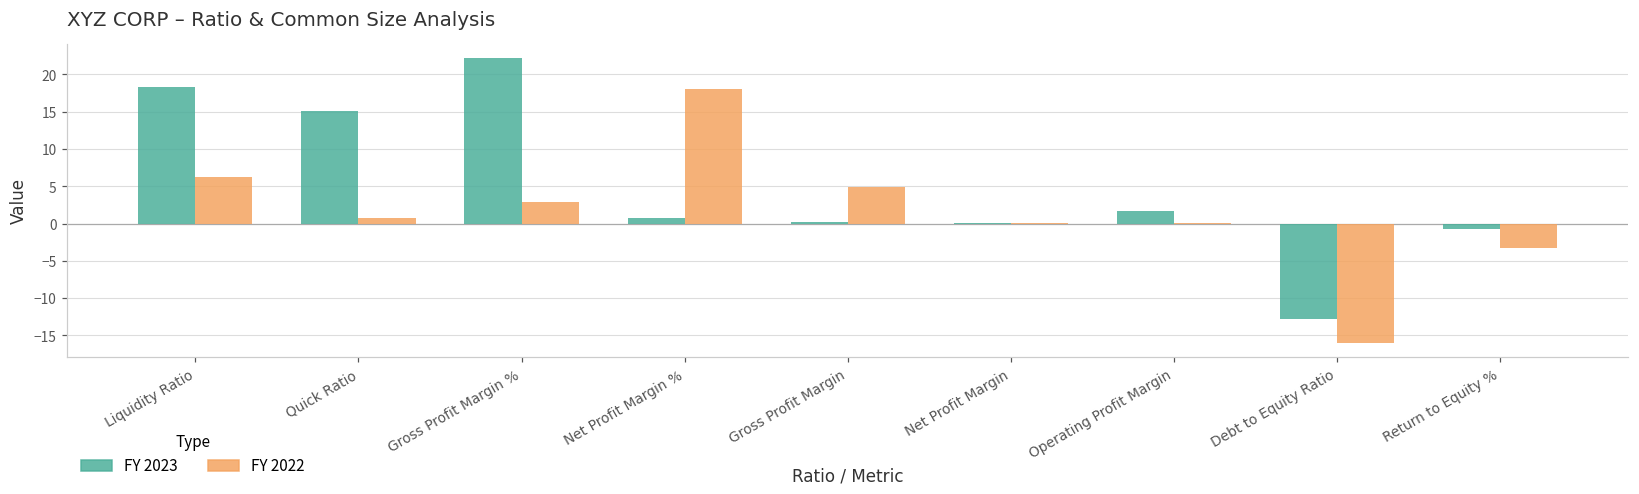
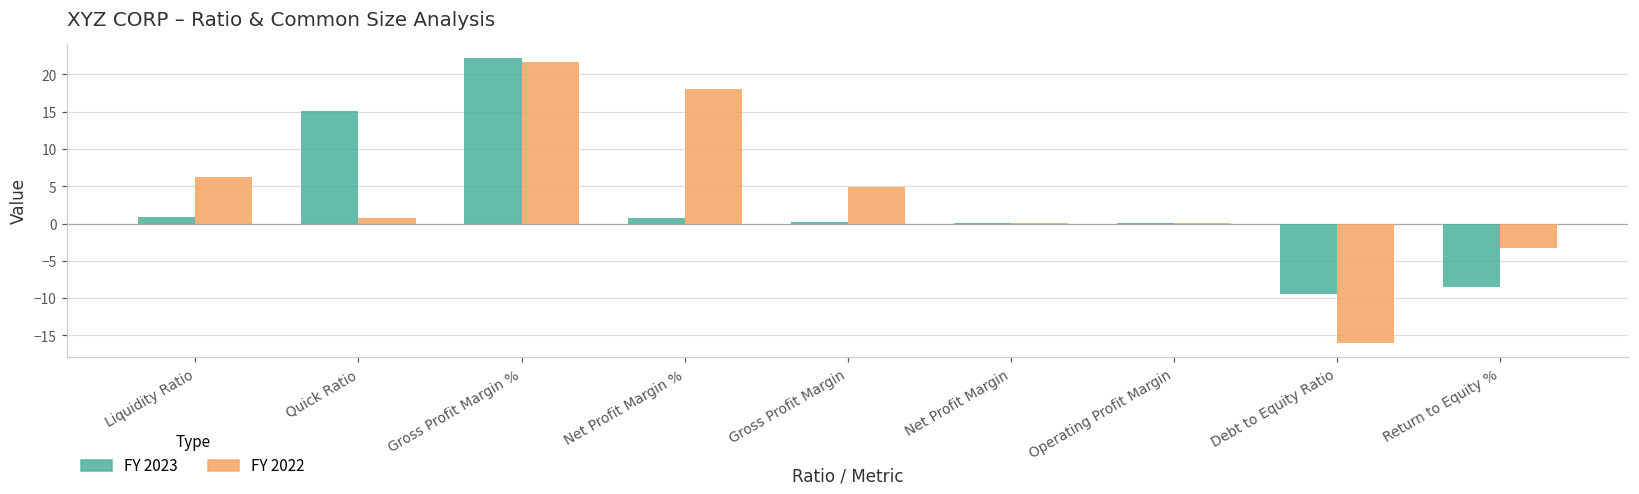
FY 2023, Liquidity Ratio: 18 -> 1
FY 2022, Gross Profit Margin %: 3 -> 22
FY 2023, Operating Profit Margin: 2 -> 0
FY 2023, Debt to Equity Ratio: -13 -> -9
FY 2023, Return to Equity %: -1 -> -9
